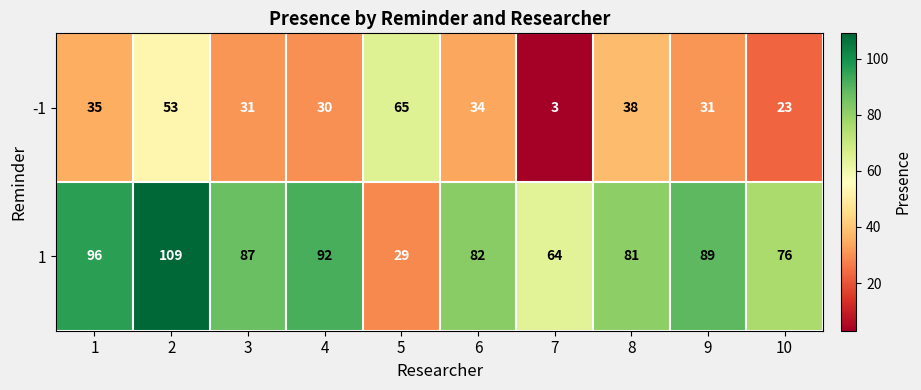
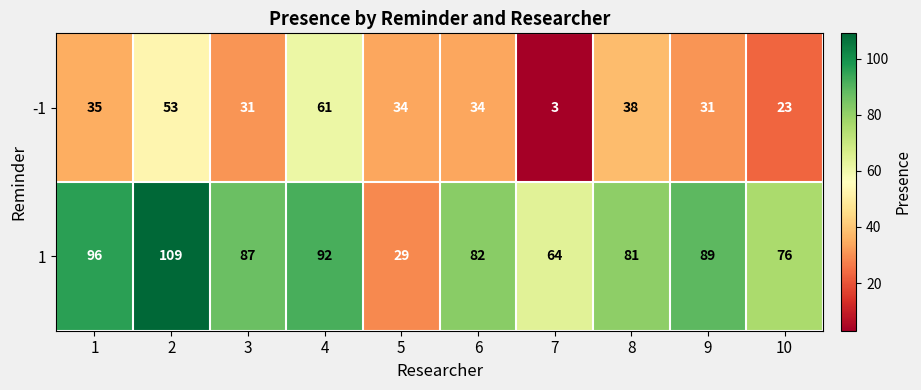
-1, 4: 30 -> 61
-1, 5: 65 -> 34
